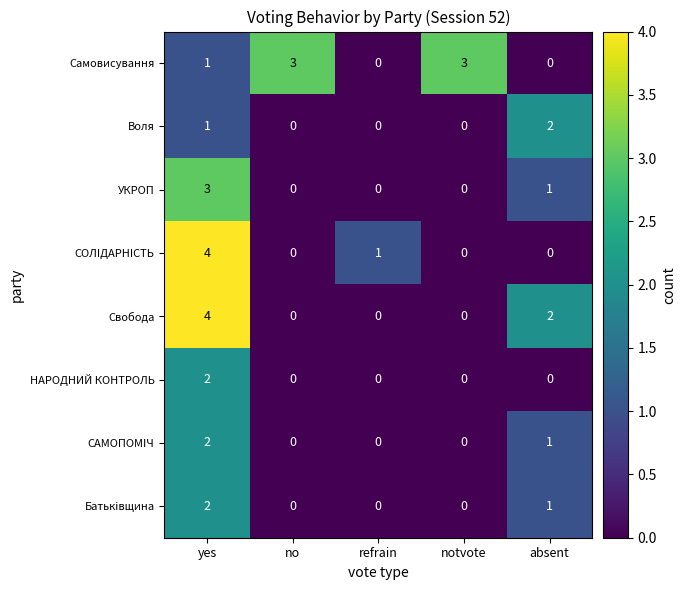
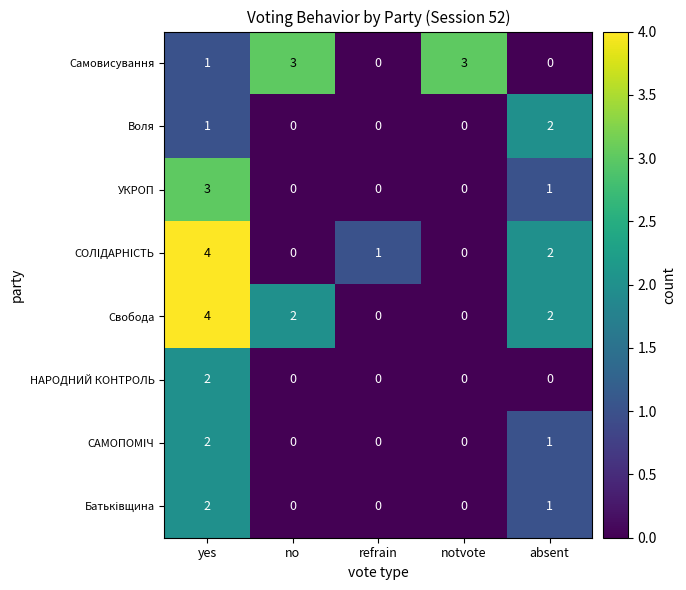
СОЛІДАРНІСТЬ, absent: 0 -> 2
Свобода, no: 0 -> 2
